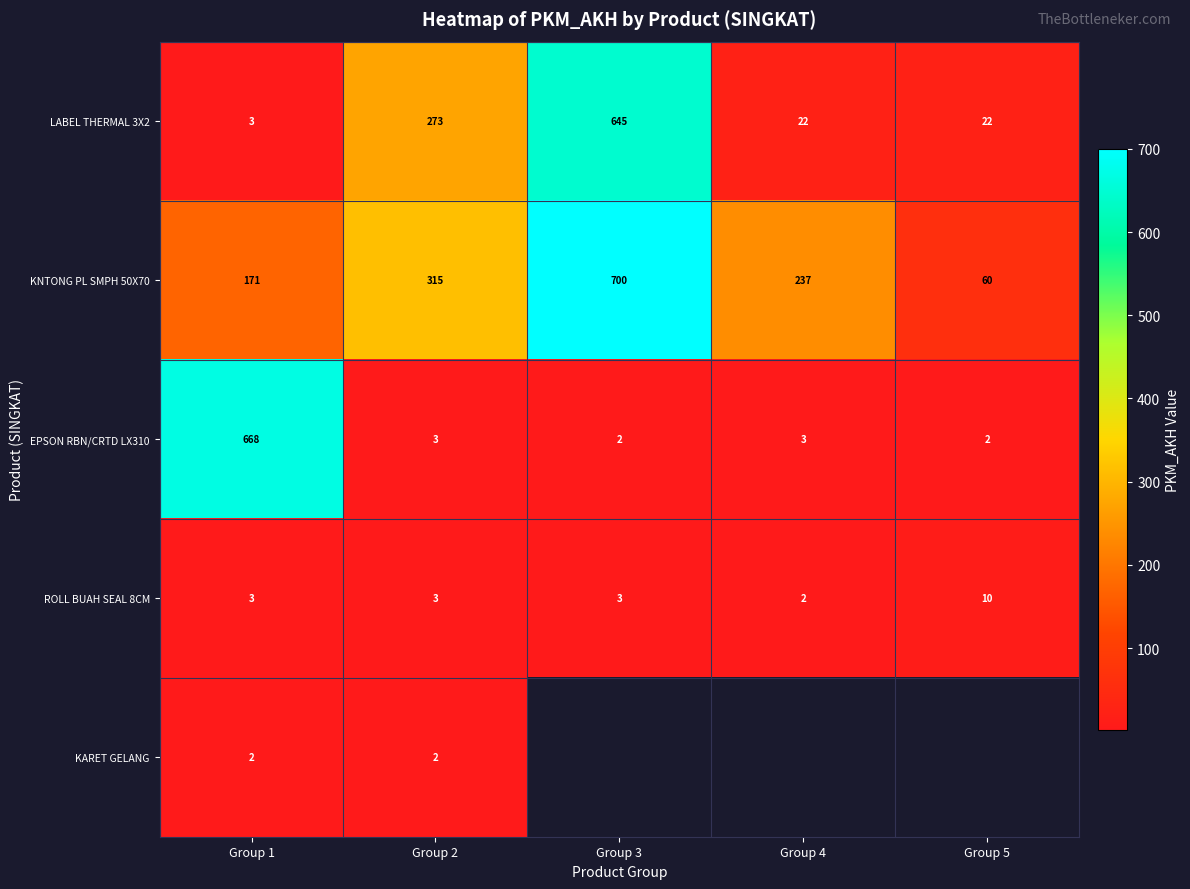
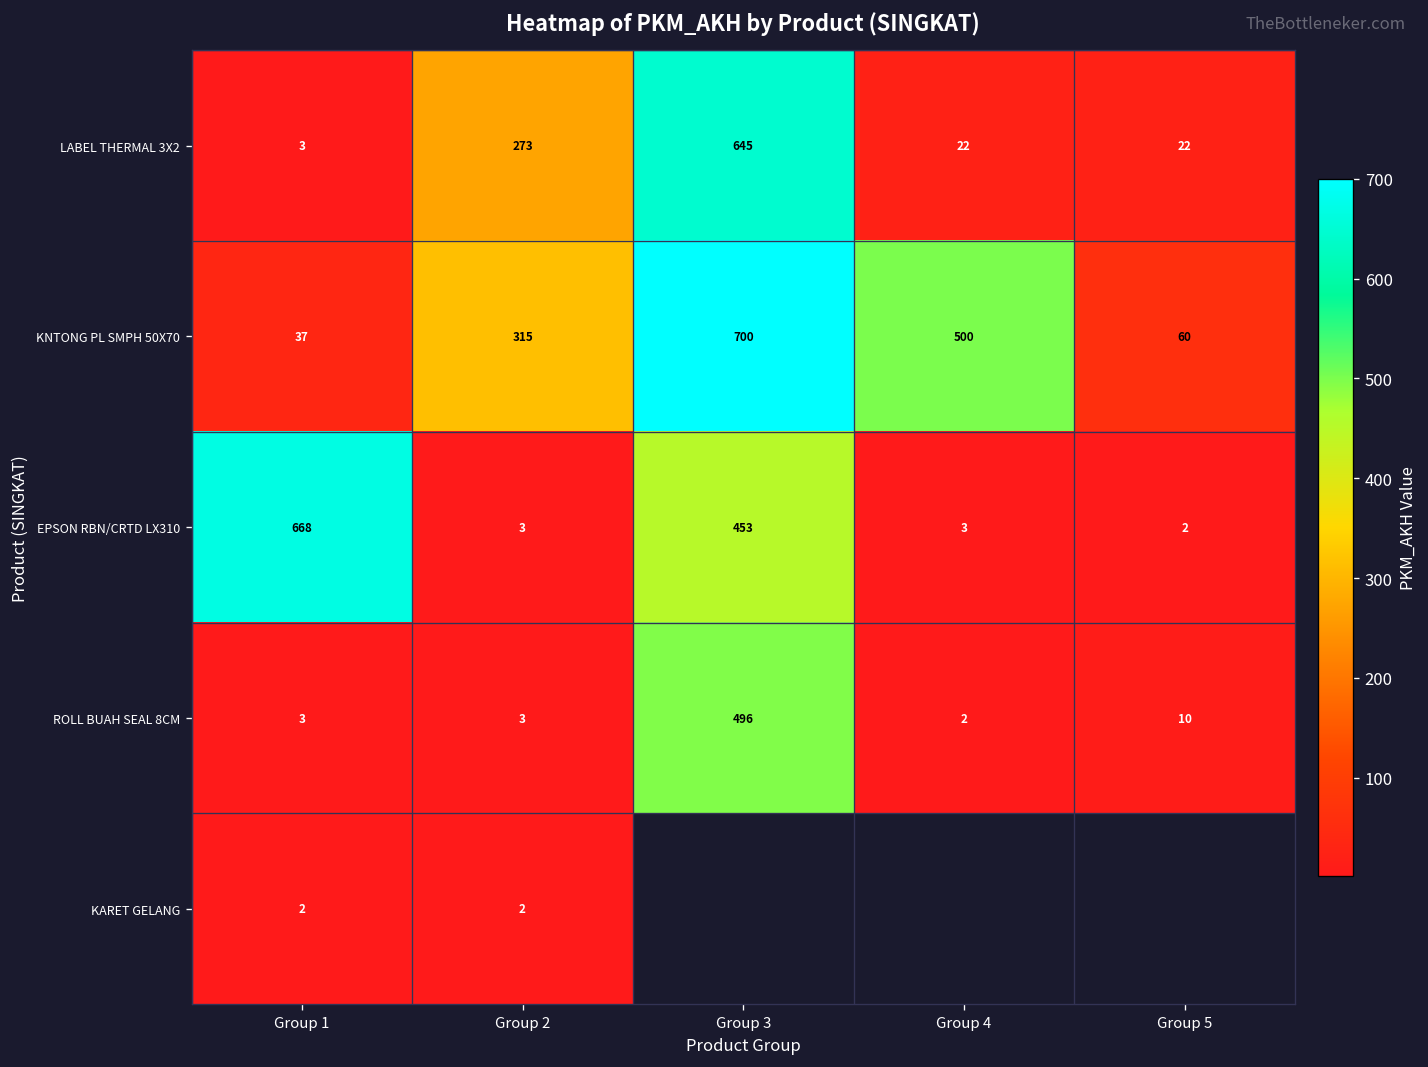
KNTONG PL SMPH 50X70, Group 1: 171 -> 37
KNTONG PL SMPH 50X70, Group 4: 237 -> 500
EPSON RBN/CRTD LX310, Group 3: 2 -> 453
ROLL BUAH SEAL 8CM, Group 3: 3 -> 496
